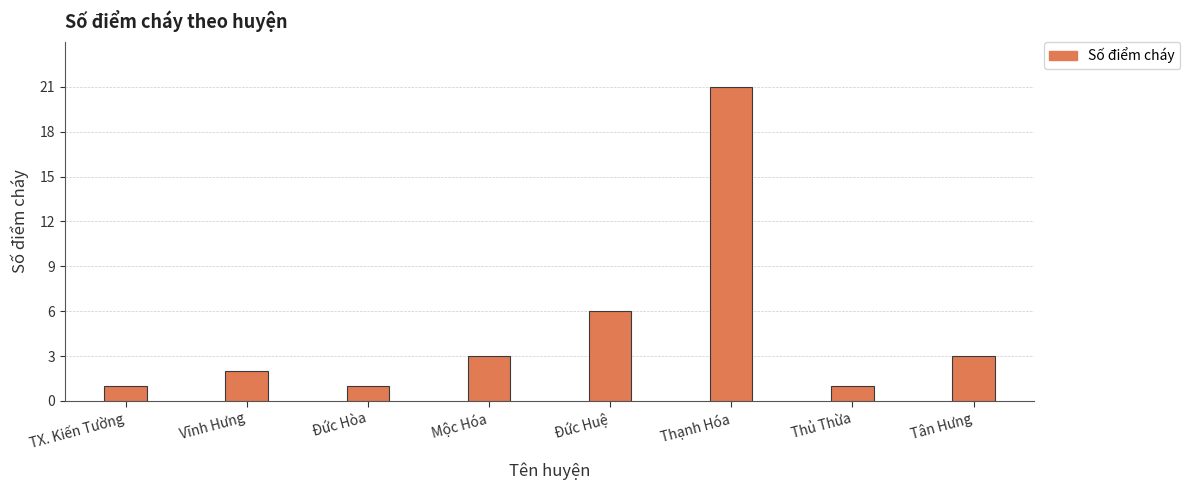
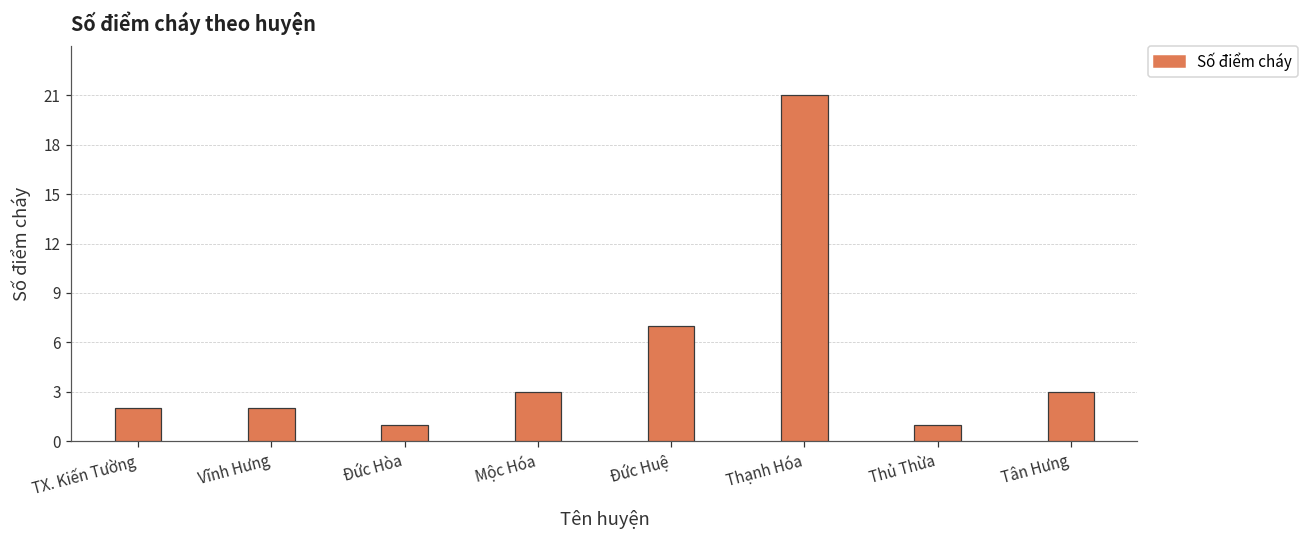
TX. Kiến Tường: 1 -> 2
Đức Huệ: 6 -> 7
